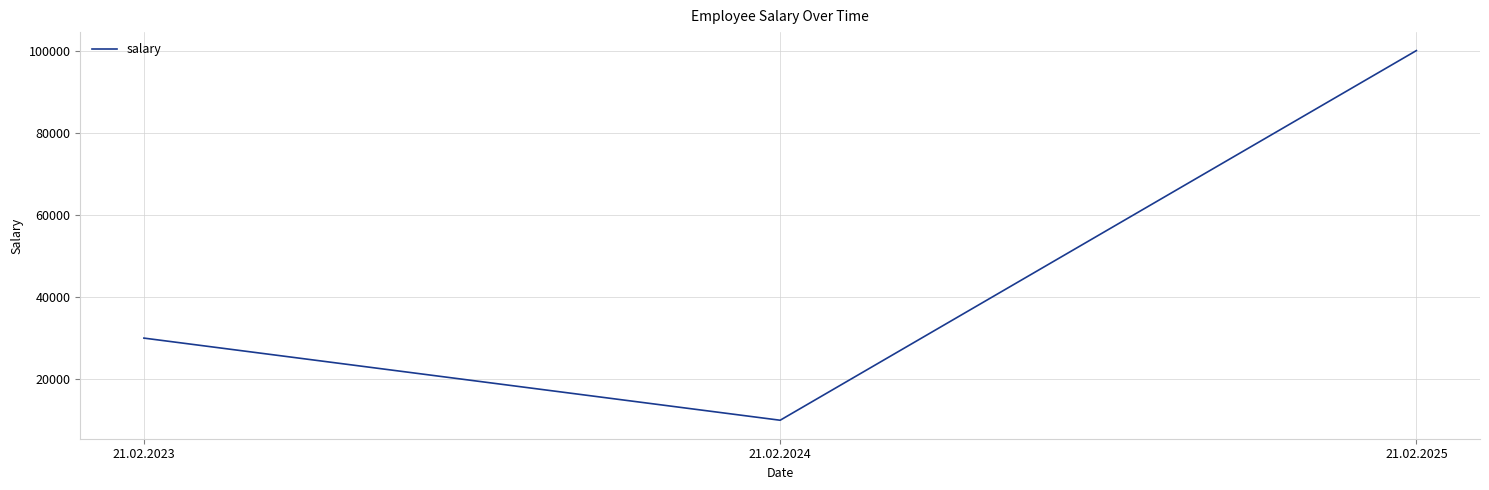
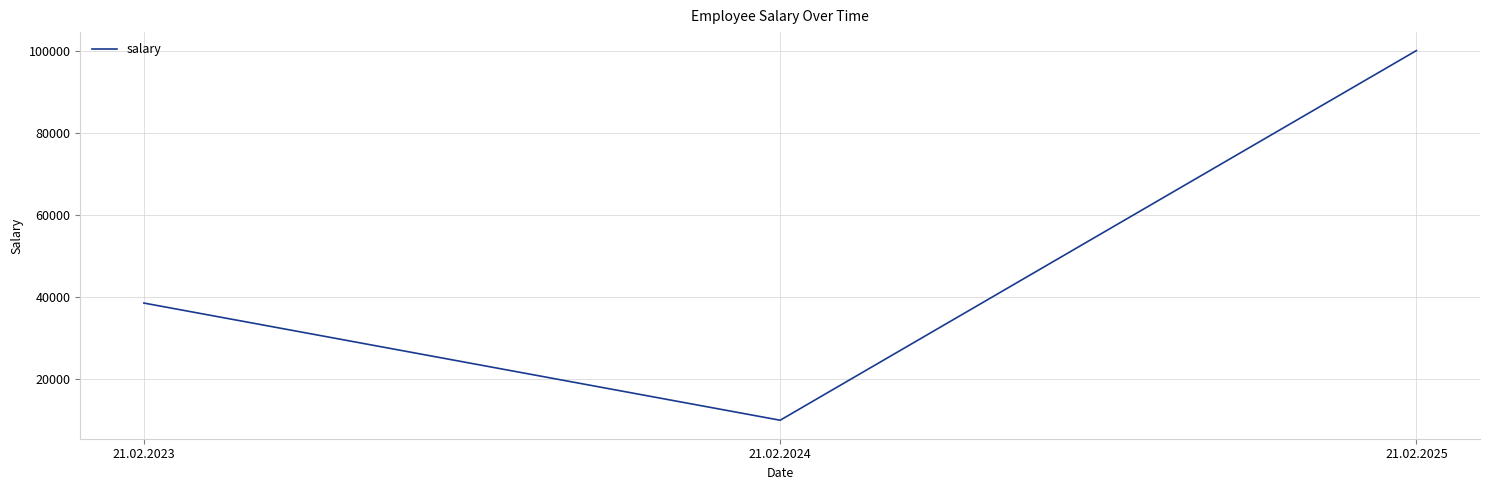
21.02.2023: 30000 -> 39000
